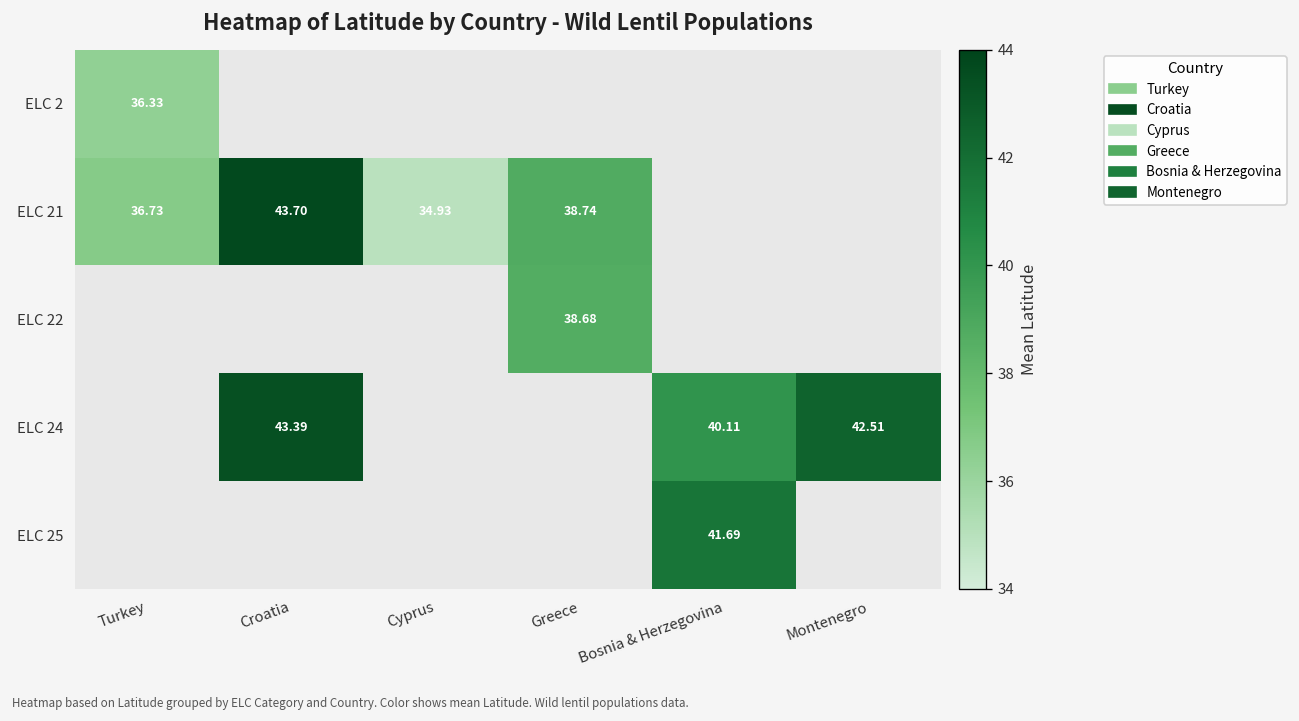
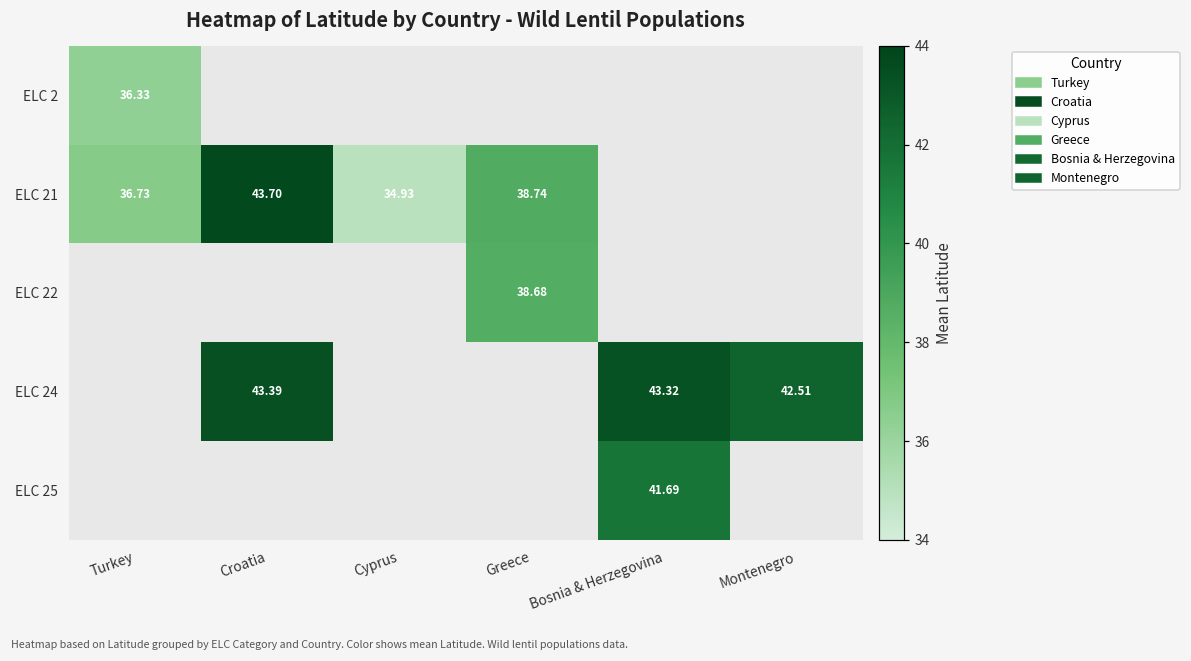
ELC 24, Bosnia & Herzegovina: 40.11 -> 43.32
